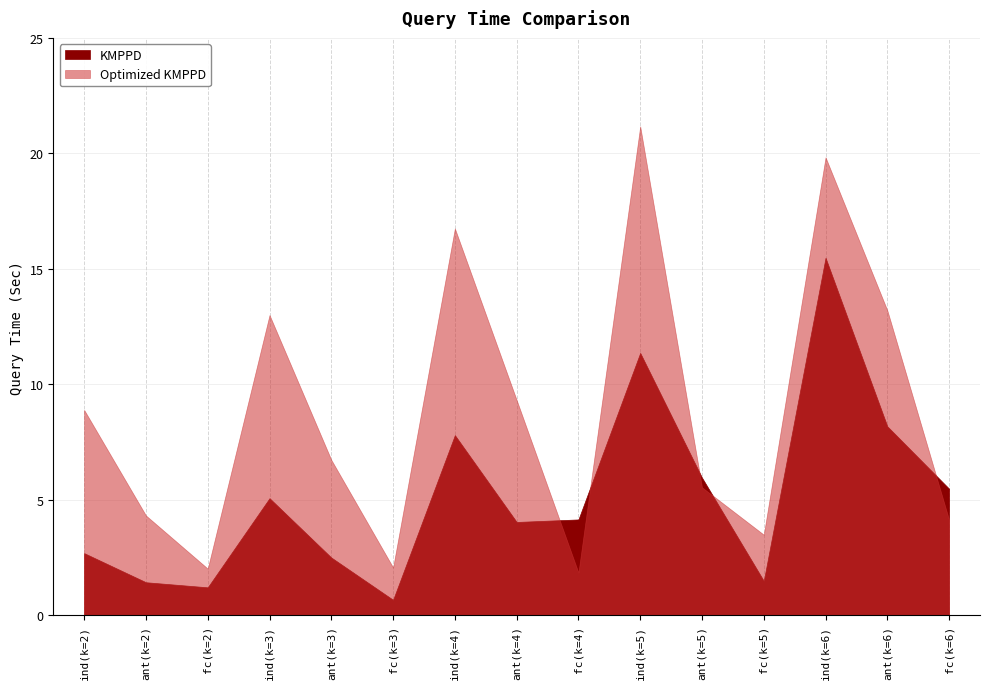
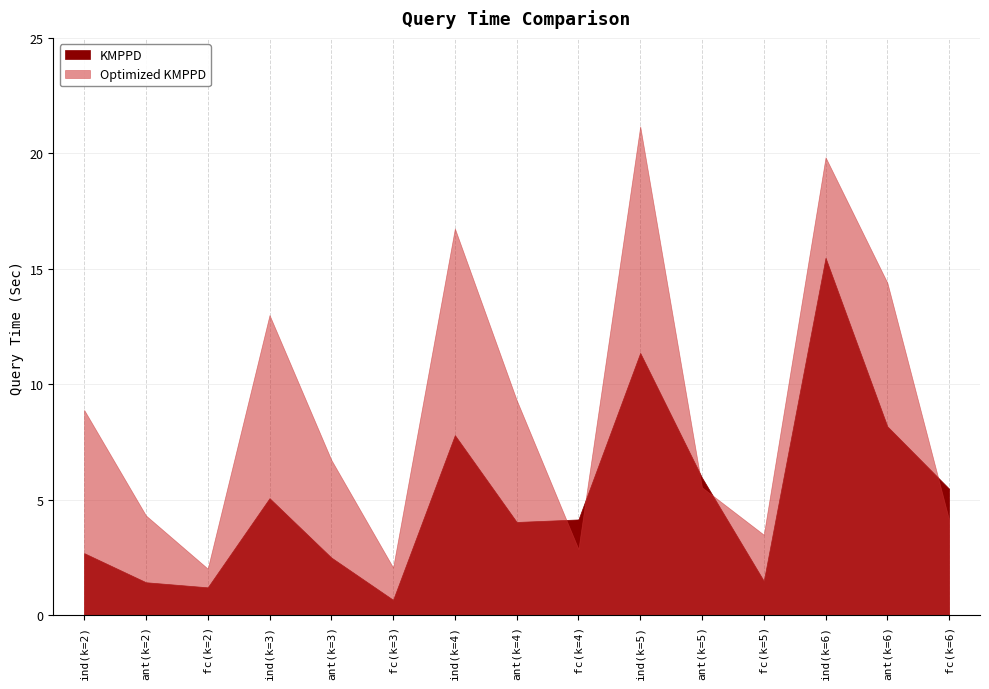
Optimized KMPPD, fc(k=4): 1.9 -> 2.9
Optimized KMPPD, ant(k=6): 13.2 -> 14.4
